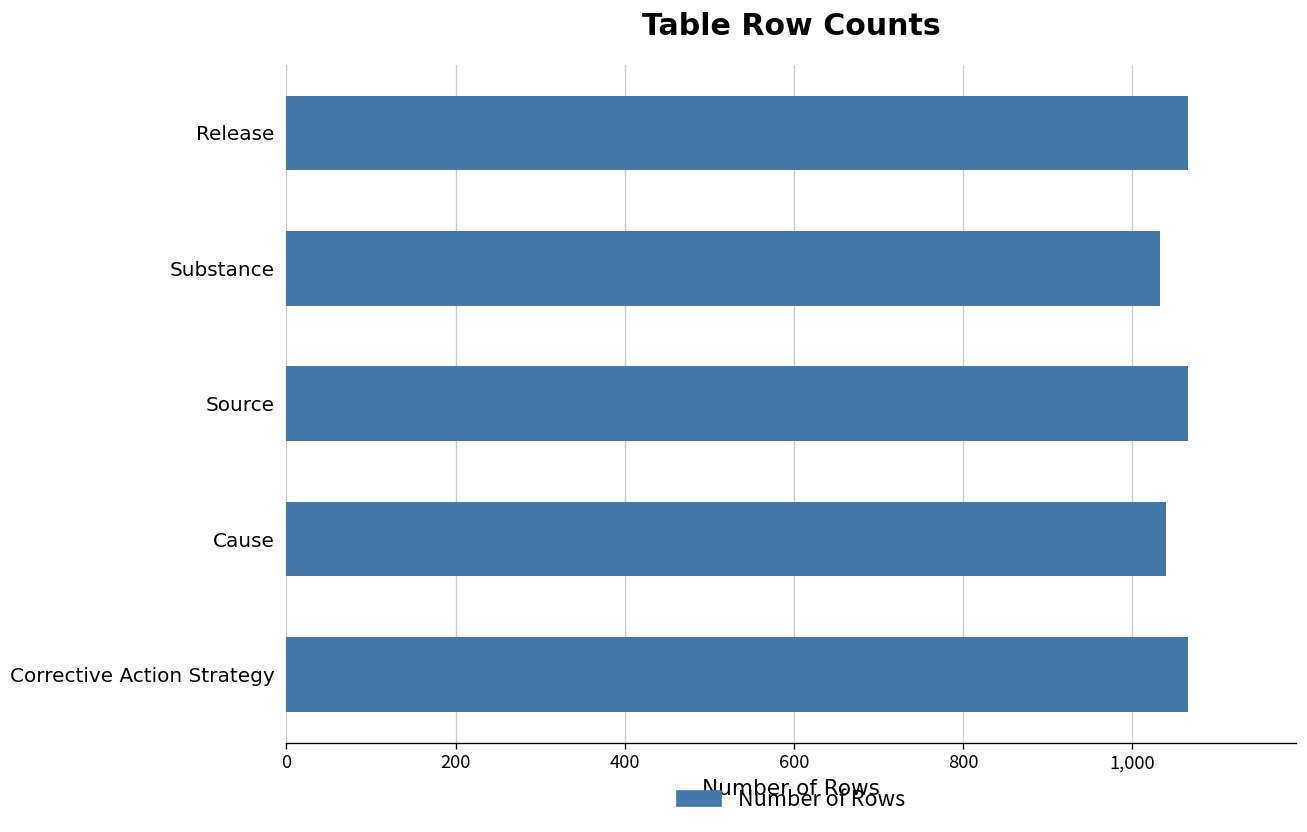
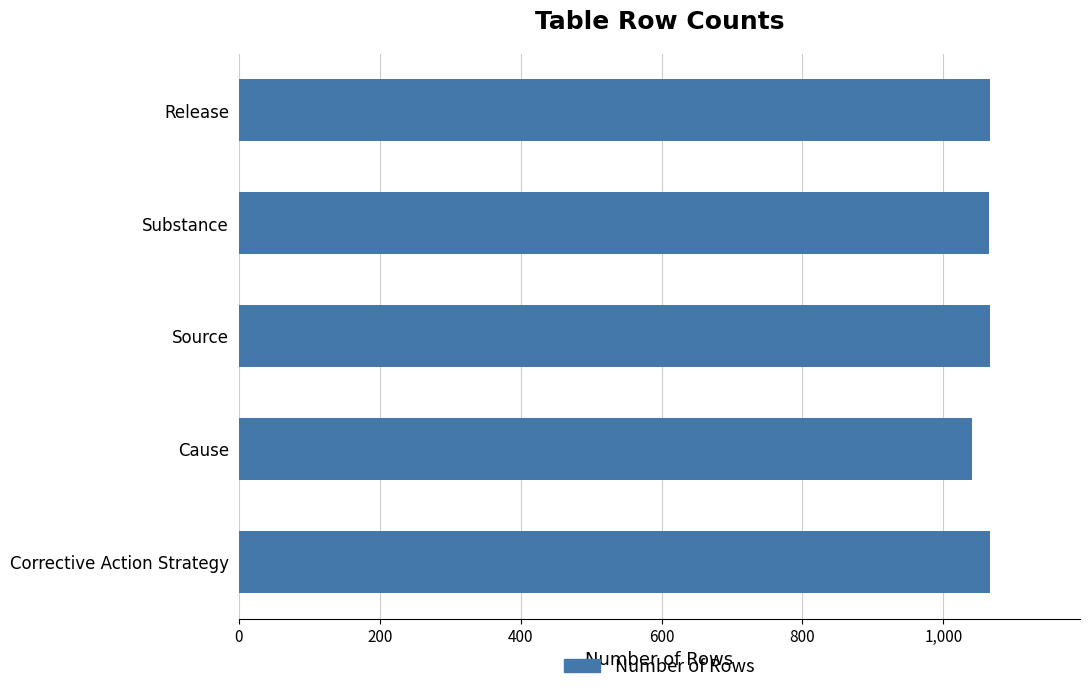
Substance: 1,030 -> 1,070
